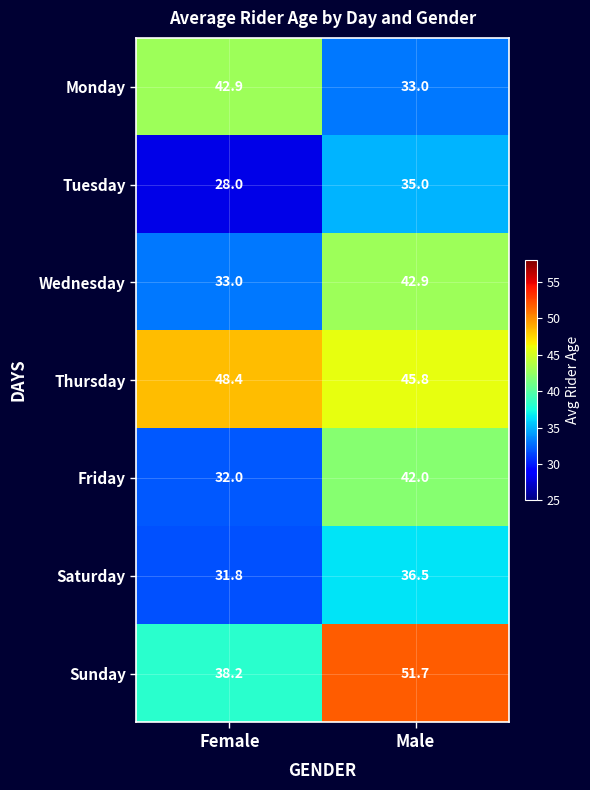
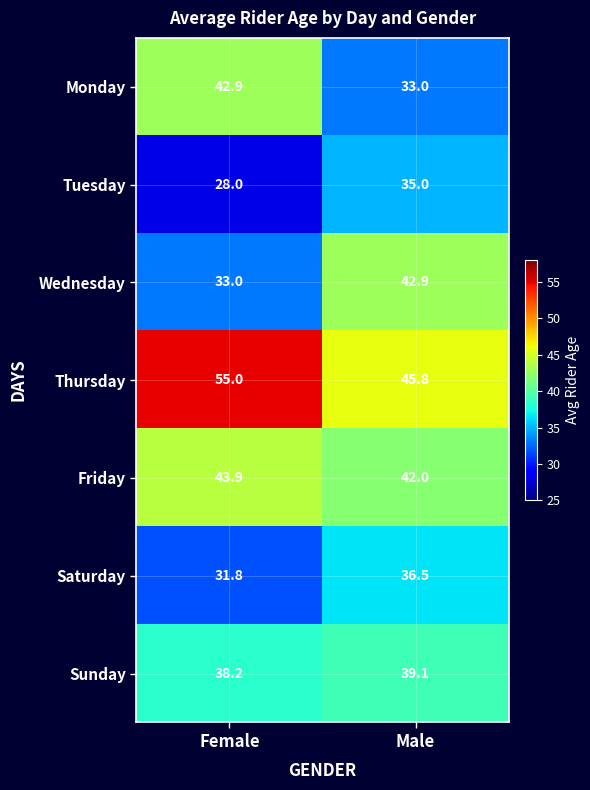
Thursday, Female: 48.4 -> 55.0
Friday, Female: 32.0 -> 43.9
Sunday, Male: 51.7 -> 39.1
